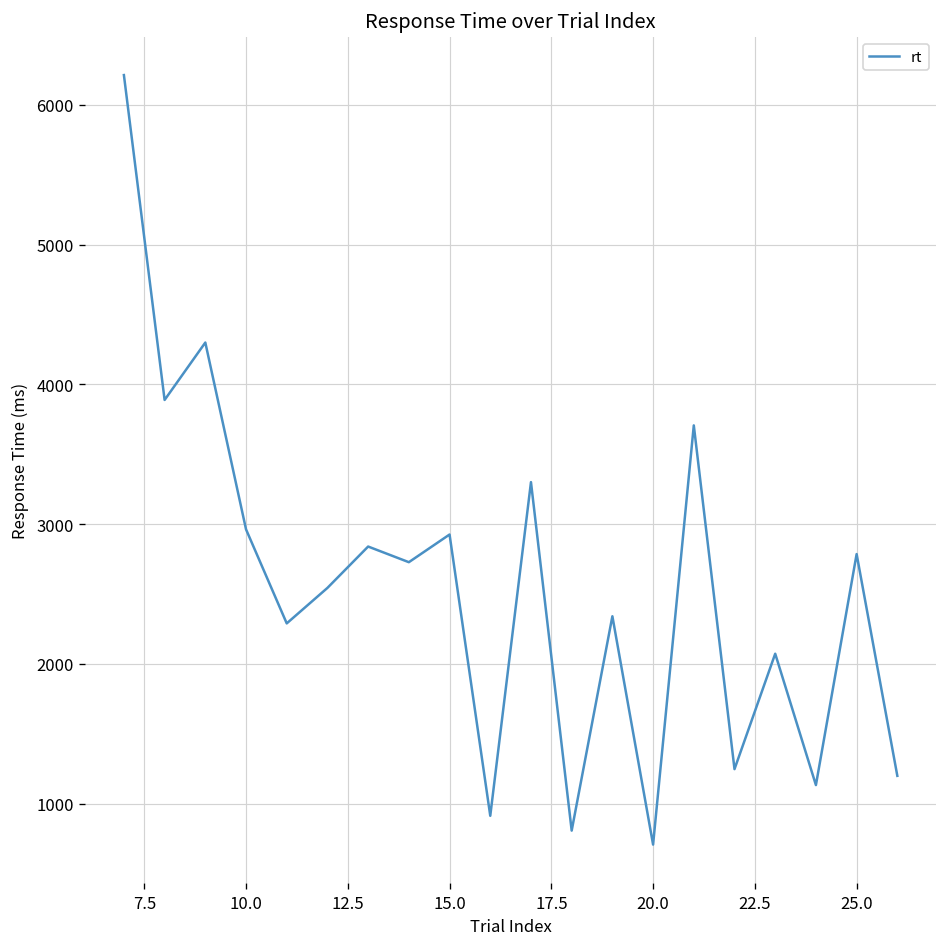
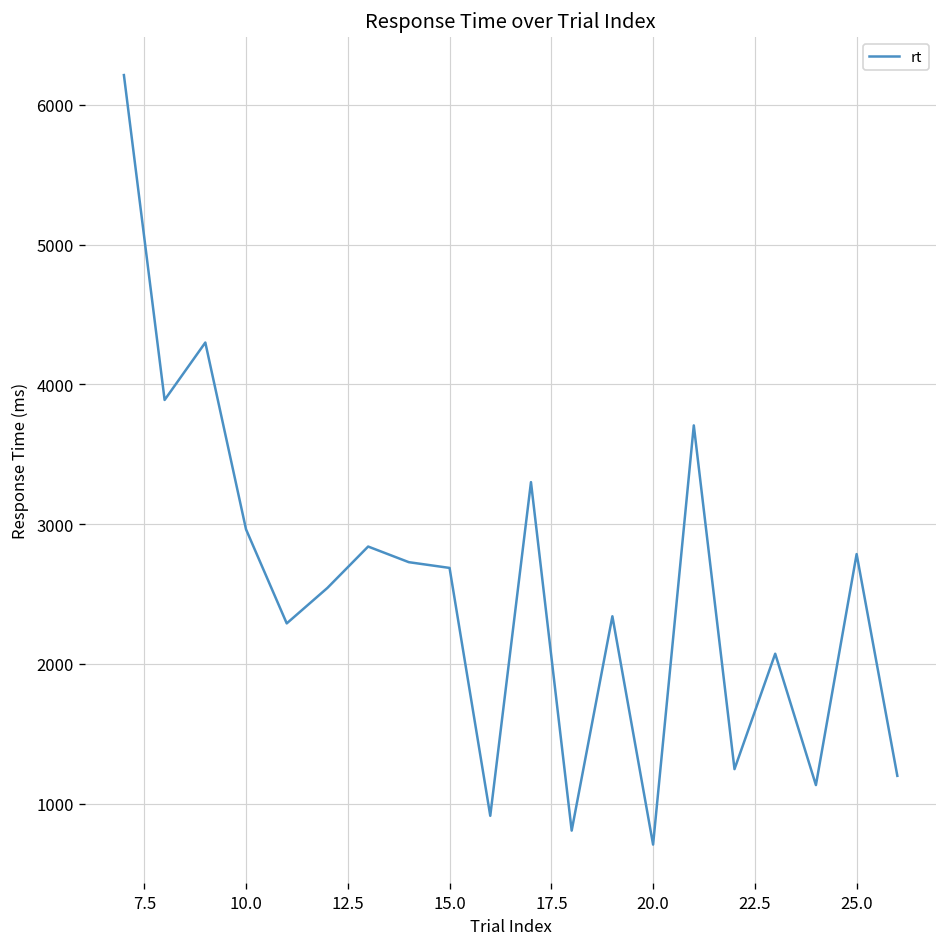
15.0: 2930 -> 2690
